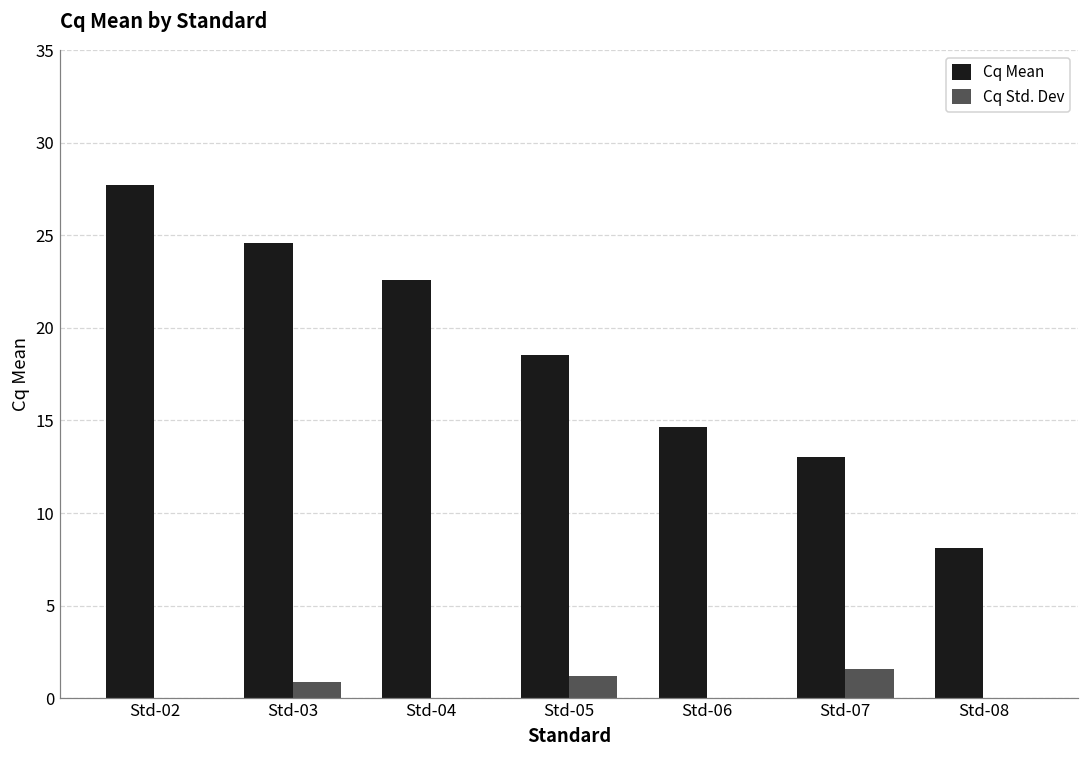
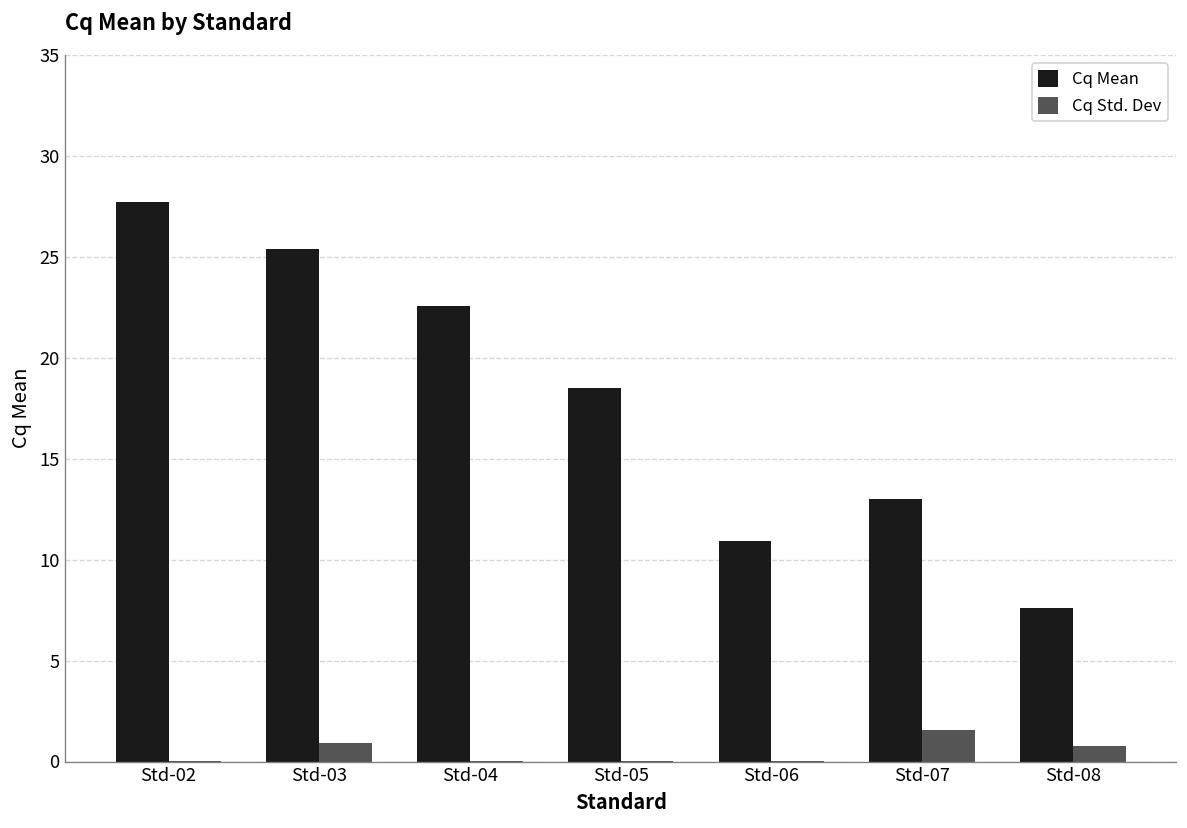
Cq Mean, Std-03: 24.6 -> 25.4
Cq Std. Dev, Std-05: 1.2 -> 0.0
Cq Mean, Std-06: 14.6 -> 10.9
Cq Mean, Std-08: 8.1 -> 7.6
Cq Std. Dev, Std-08: 0.0 -> 0.8
